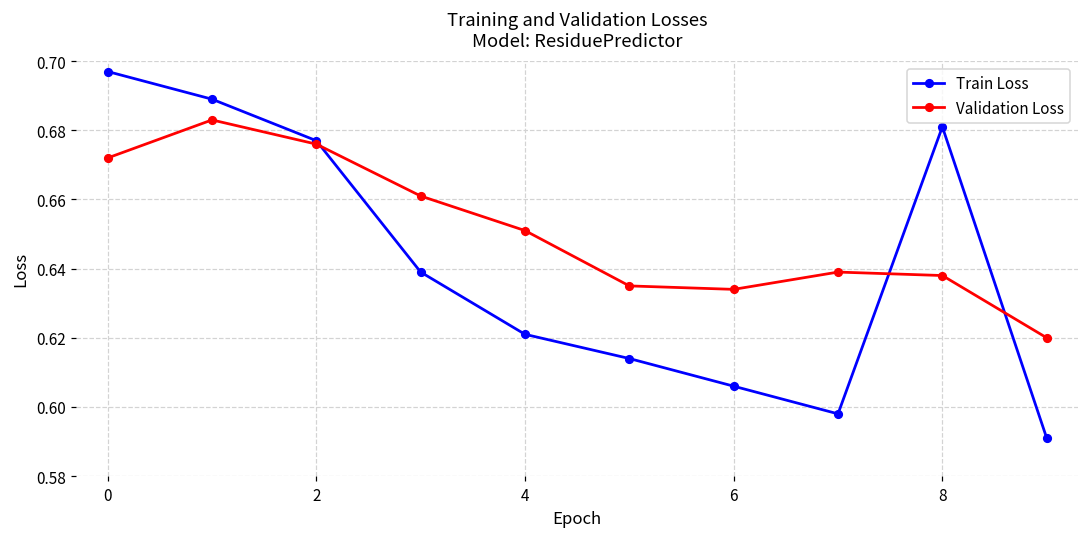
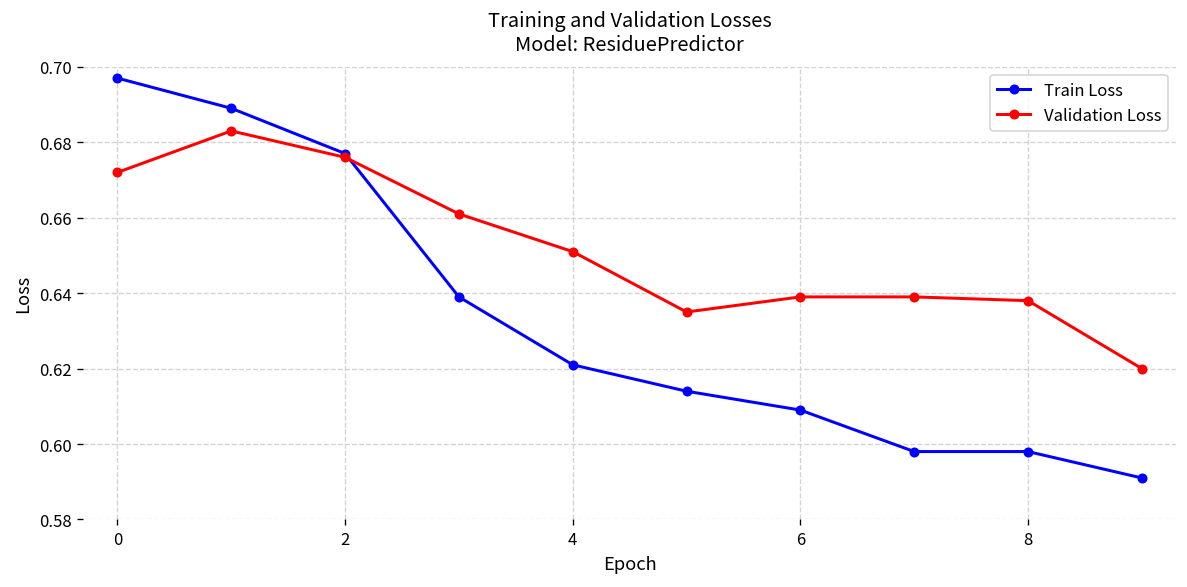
Train Loss, 6: 0.606 -> 0.609
Validation Loss, 6: 0.634 -> 0.639
Train Loss, 8: 0.681 -> 0.598
